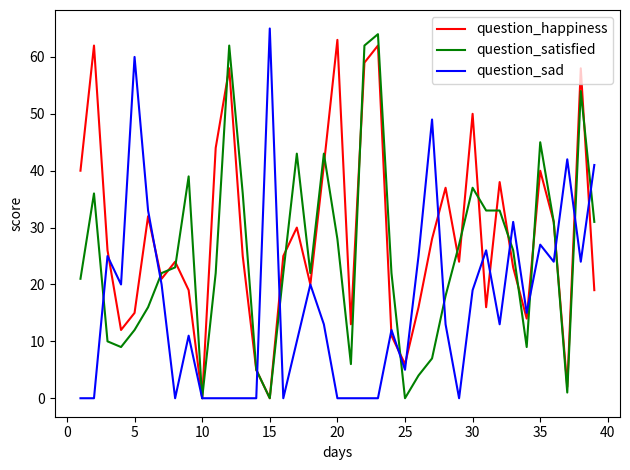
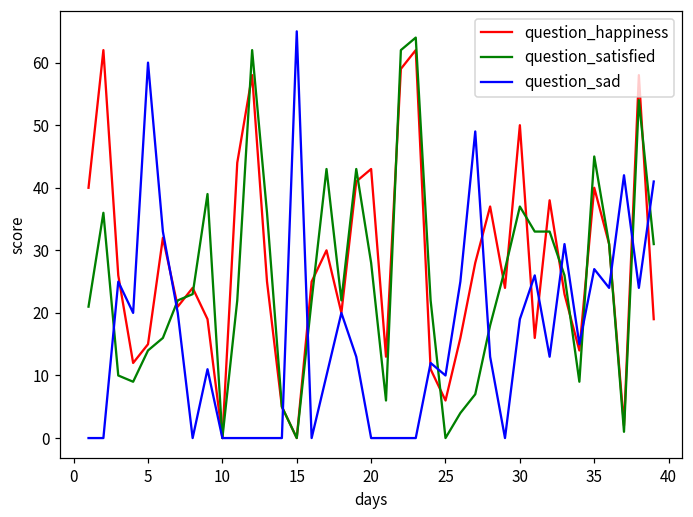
question_satisfied, 5: 12 -> 14
question_happiness, 20: 63 -> 43
question_sad, 25: 5 -> 10
